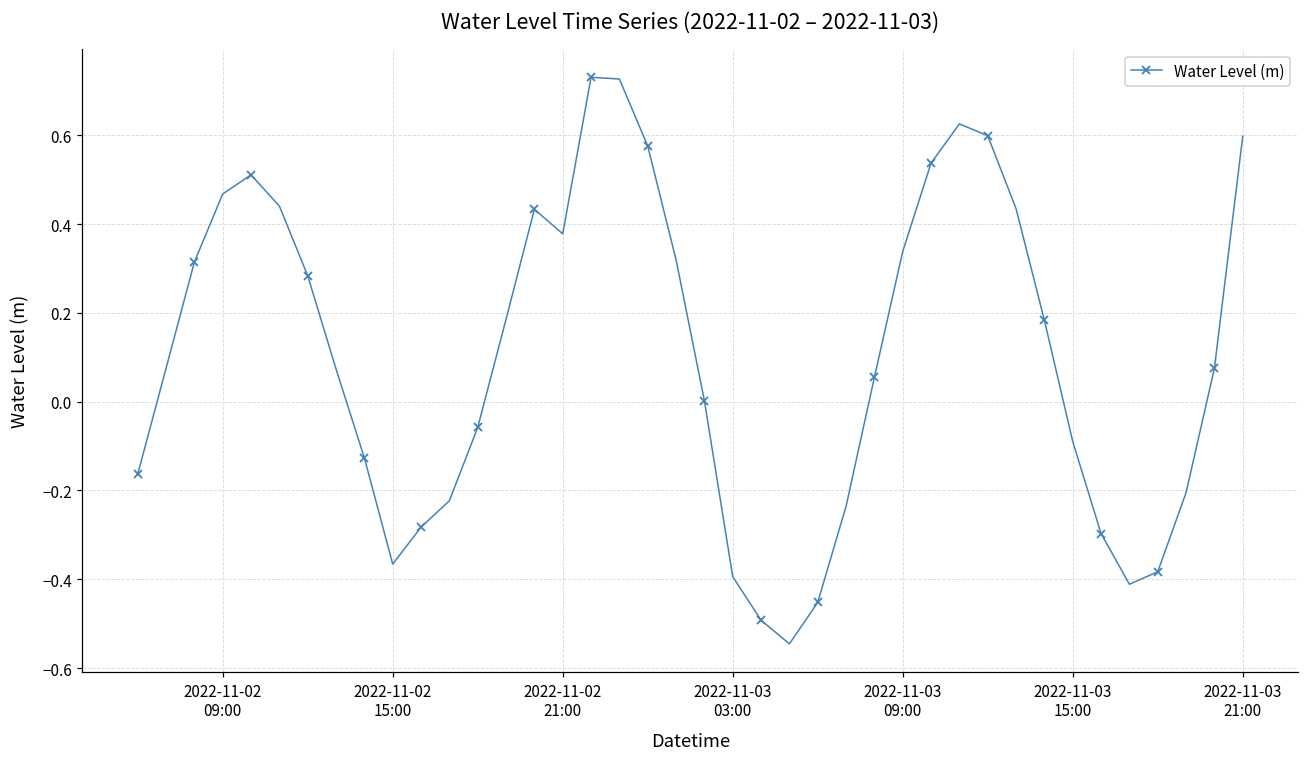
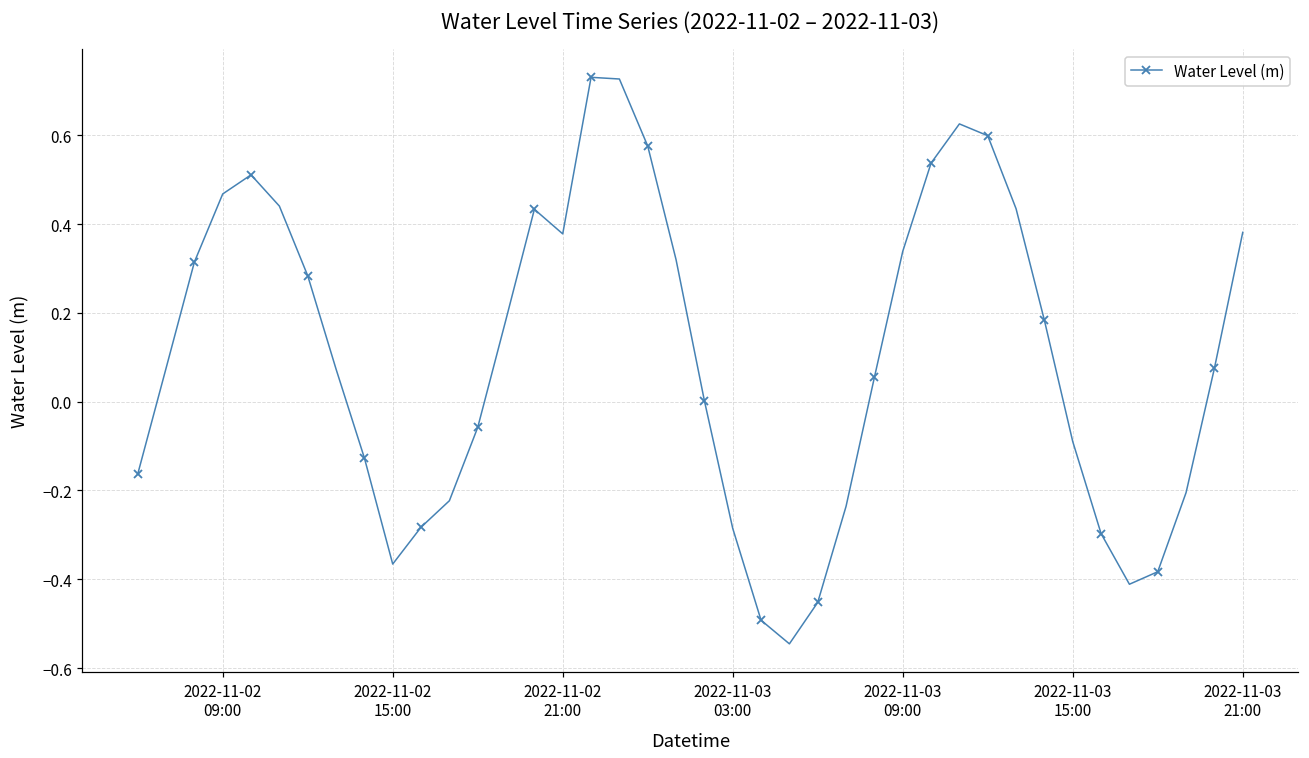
2022-11-03 03:00: -0.39 -> -0.29
2022-11-03 21:00: 0.60 -> 0.38
